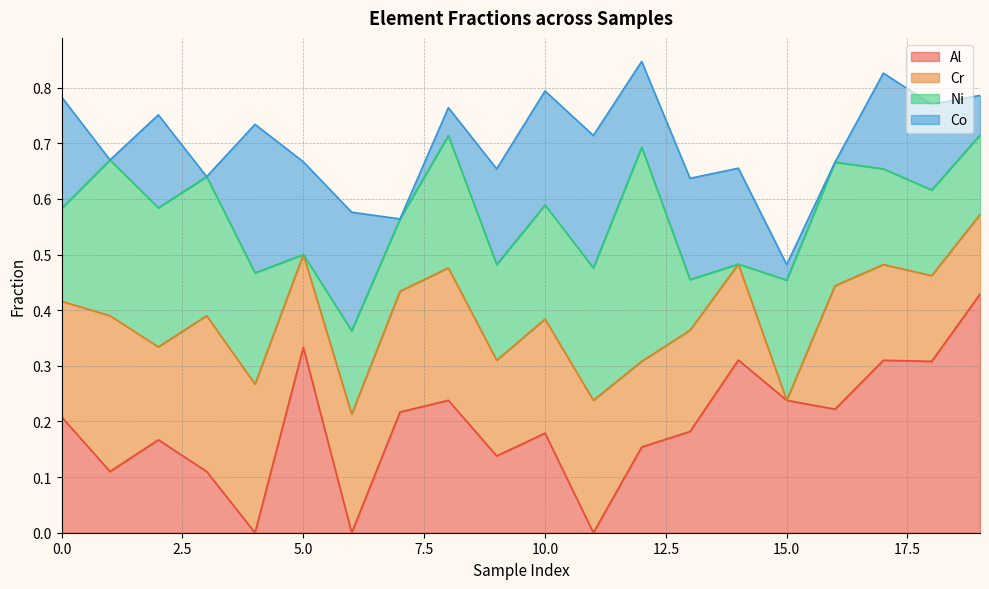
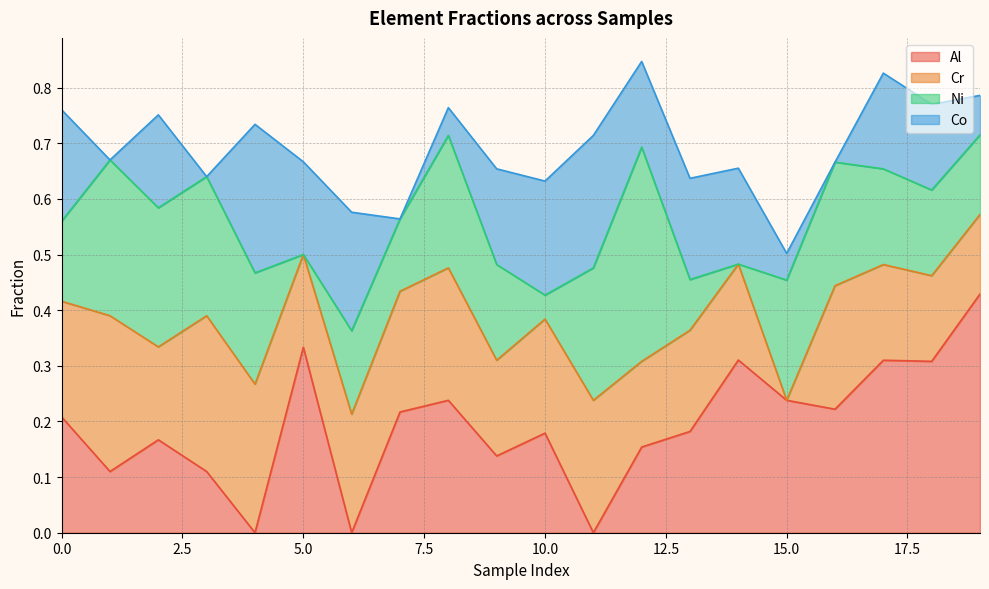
Ni, 0.0: 0.17 -> 0.14
Ni, 10.0: 0.20 -> 0.04
Co, 15.0: 0.03 -> 0.05
